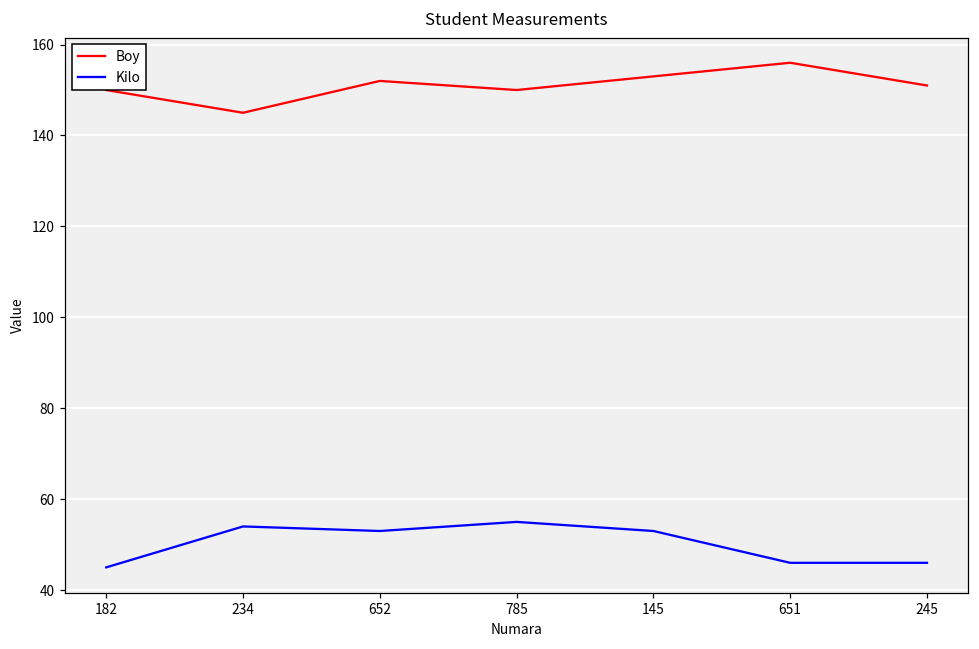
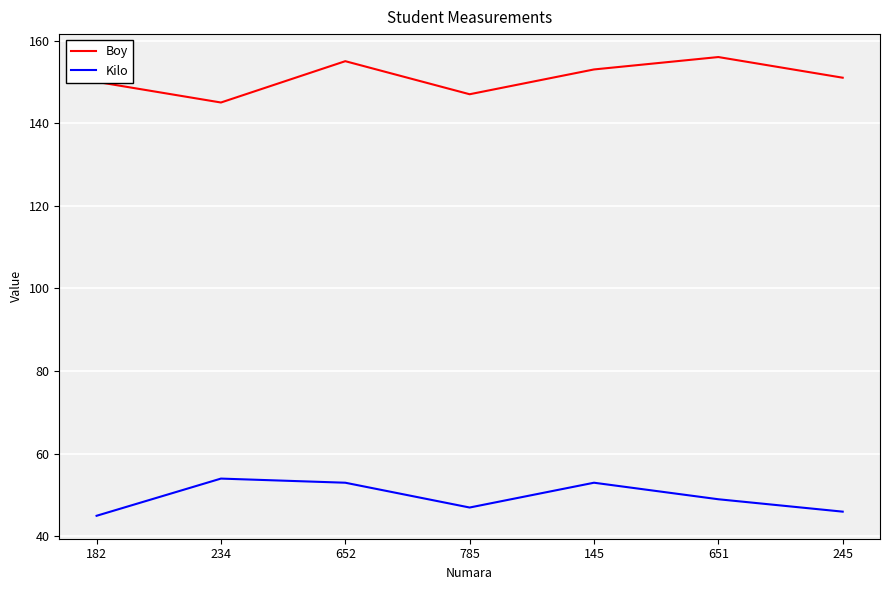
Boy, 652: 152 -> 155
Boy, 785: 150 -> 147
Kilo, 785: 55 -> 47
Kilo, 651: 46 -> 49
